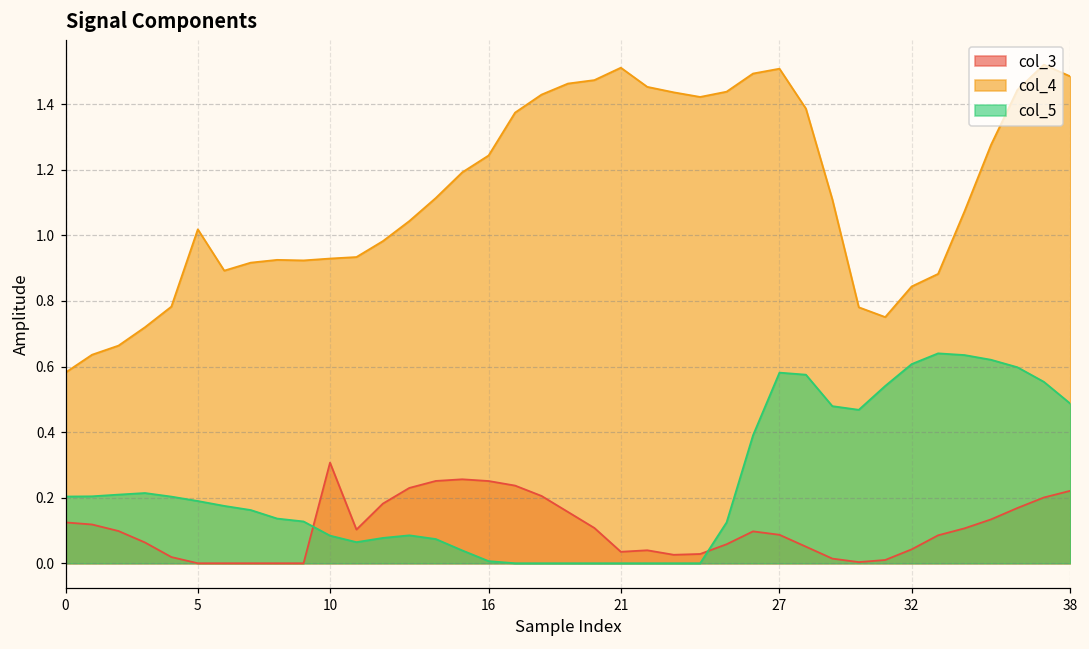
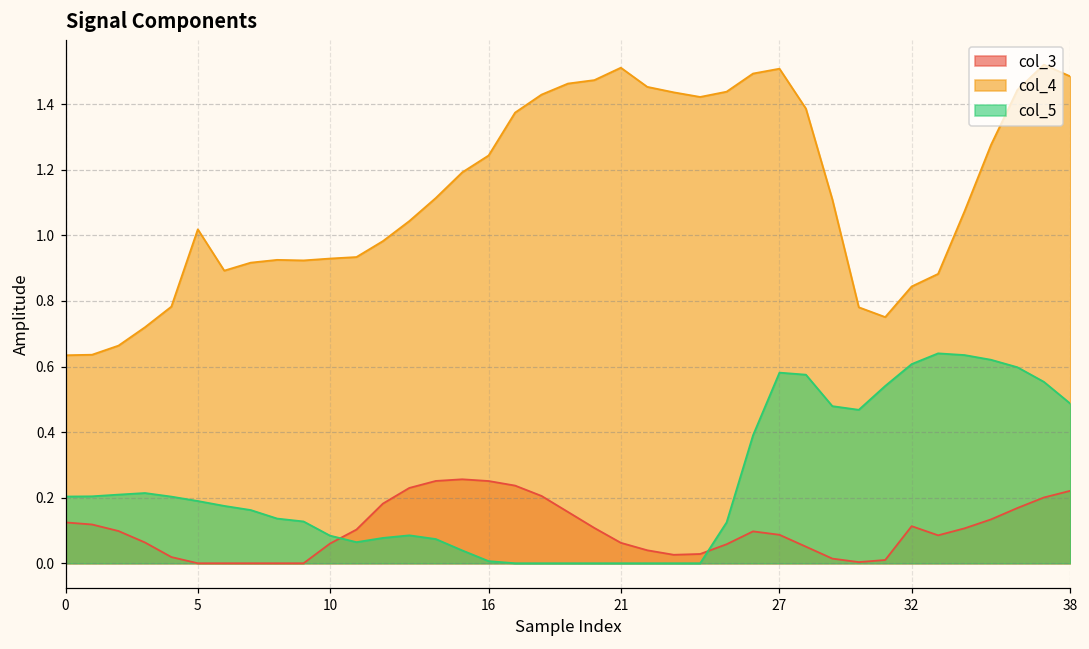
col_4, 0: 0.58 -> 0.63
col_3, 10: 0.31 -> 0.06
col_3, 21: 0.03 -> 0.06
col_3, 32: 0.04 -> 0.11
